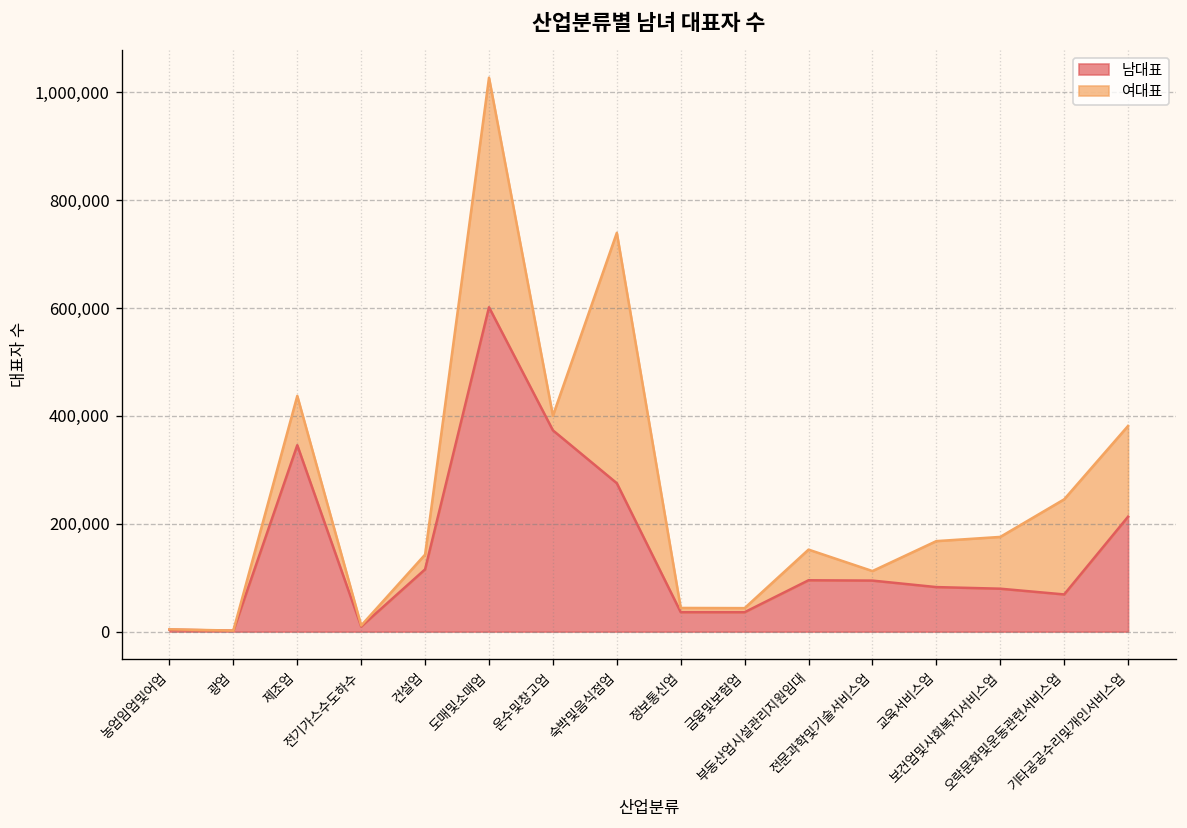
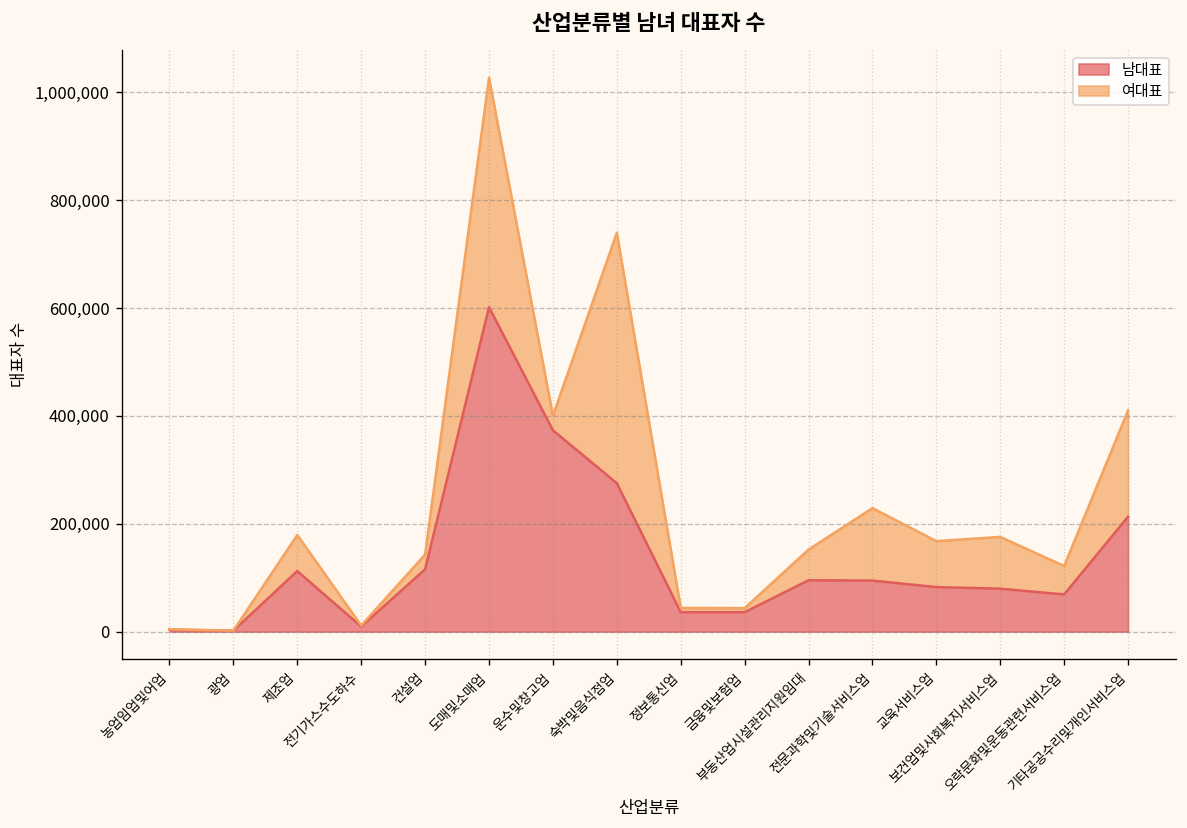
남대표, 제조업: 350,000 -> 110,000
여대표, 제조업: 90,000 -> 70,000
여대표, 전문과학및기술서비스업: 20,000 -> 130,000
여대표, 오락문화및운동관련서비스업: 180,000 -> 50,000
여대표, 기타공공수리및개인서비스업: 170,000 -> 200,000
